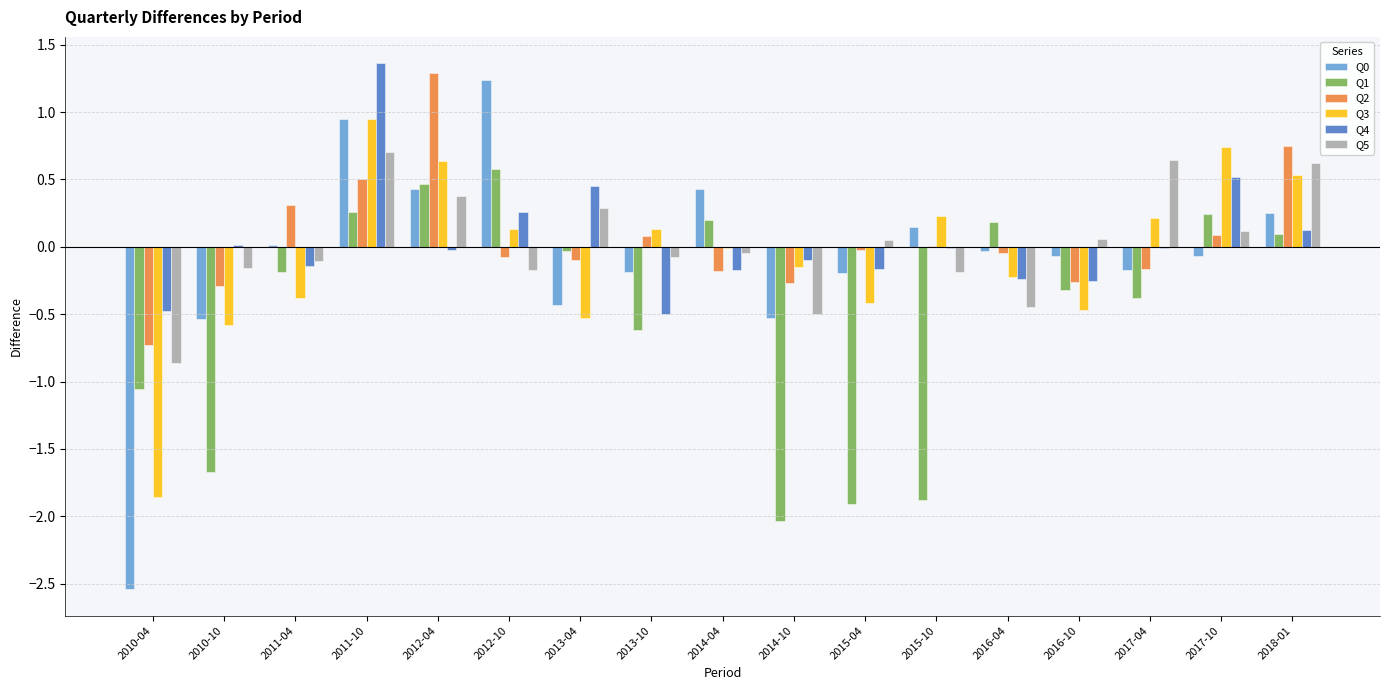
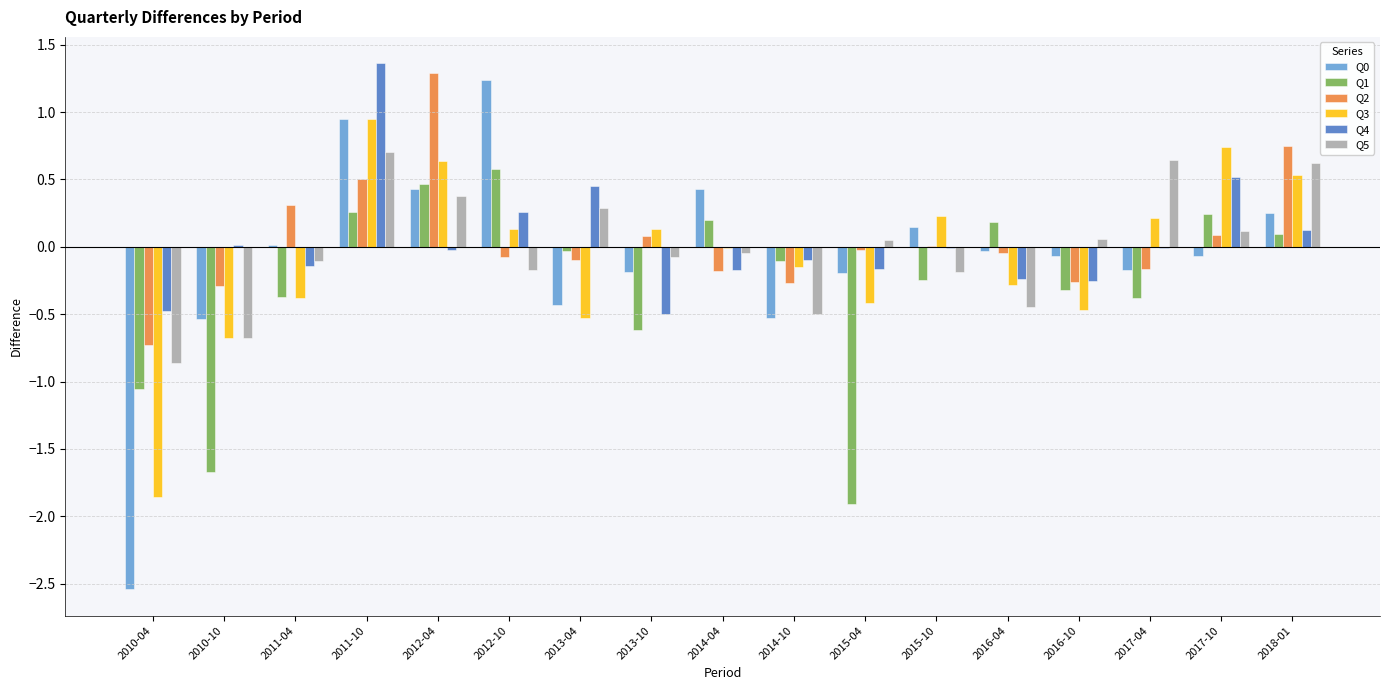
Q3, 2010-10: -0.58 -> -0.67
Q5, 2010-10: -0.15 -> -0.68
Q1, 2011-04: -0.19 -> -0.37
Q1, 2014-10: -2.03 -> -0.10
Q1, 2015-10: -1.88 -> -0.25
Q3, 2016-04: -0.23 -> -0.29
